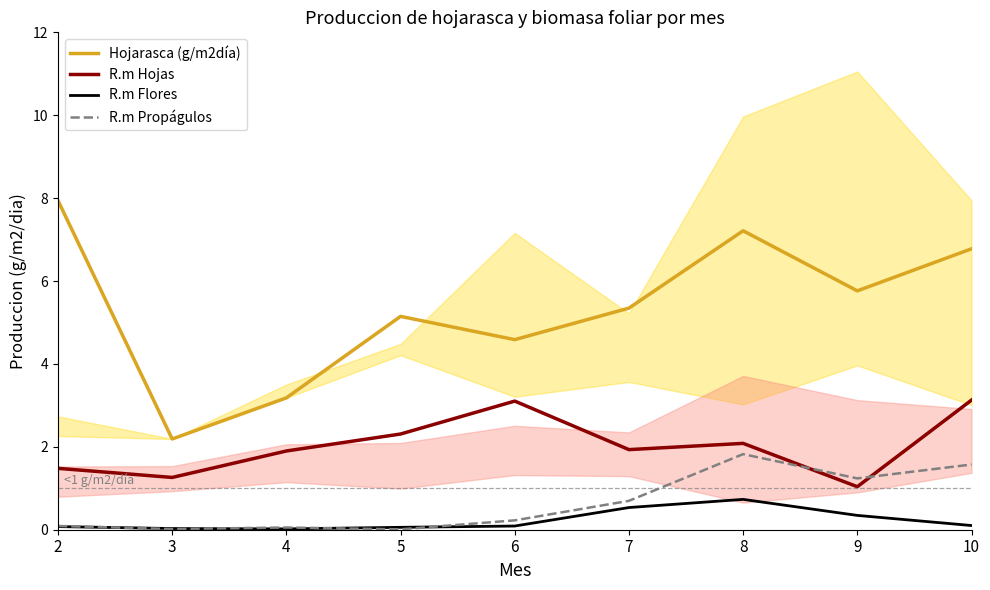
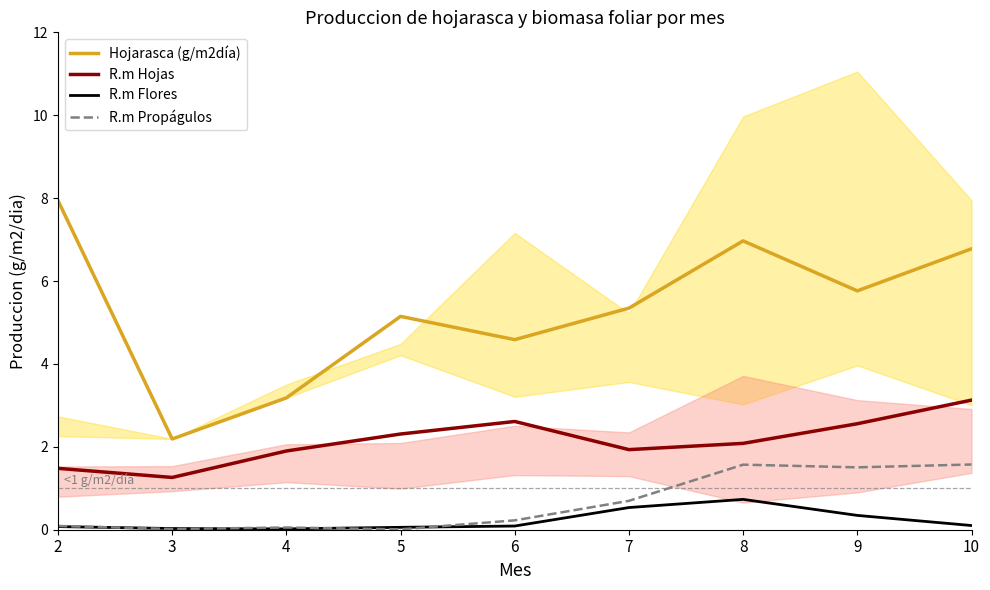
R.m Hojas, 6: 3.1 -> 2.6
Hojarasca (g/m2día), 8: 7.2 -> 7.0
R.m Propágulos, 8: 1.8 -> 1.6
R.m Hojas, 9: 1.0 -> 2.6
R.m Propágulos, 9: 1.2 -> 1.5
